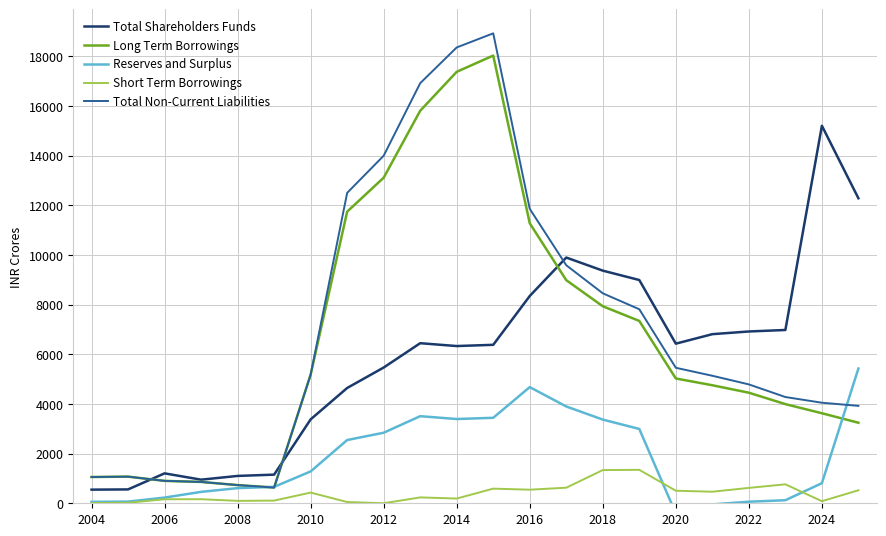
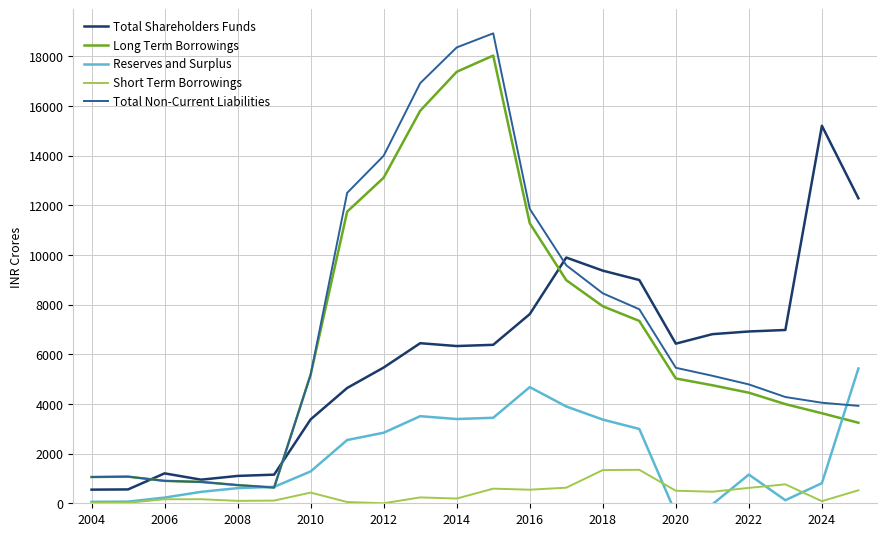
Total Shareholders Funds, 2016: 8300 -> 7600
Reserves and Surplus, 2022: 100 -> 1200
